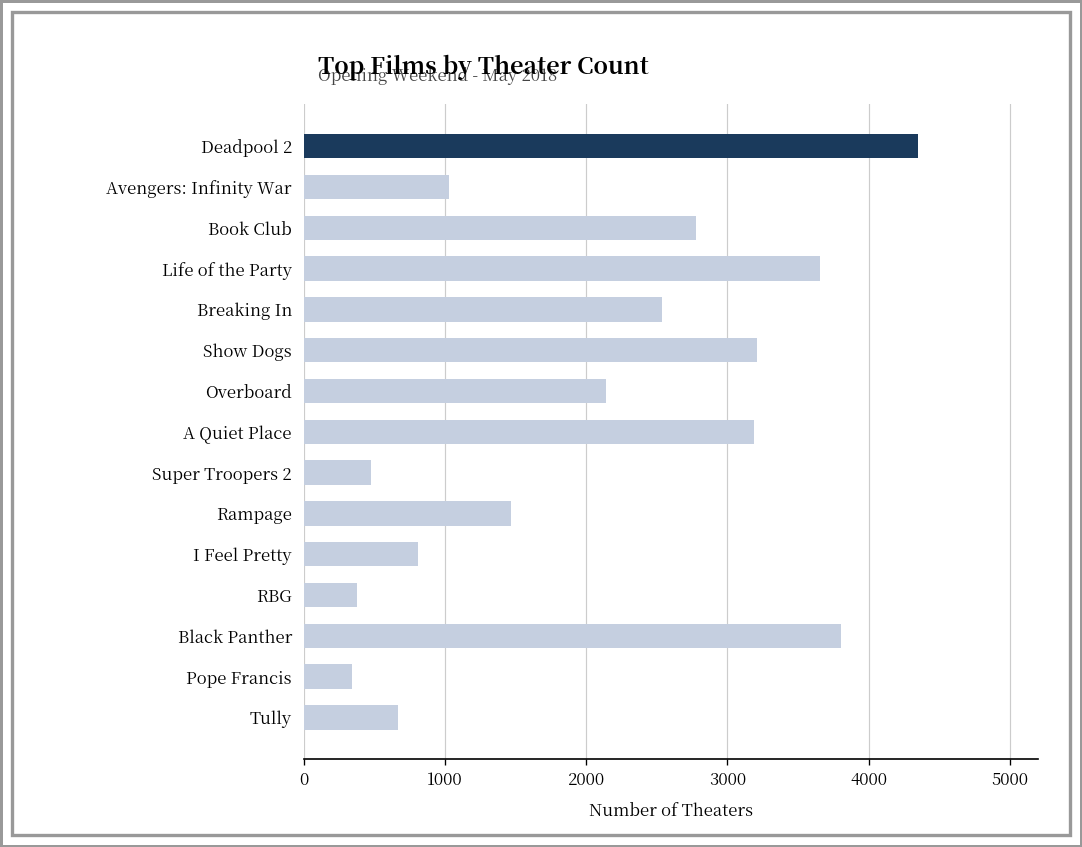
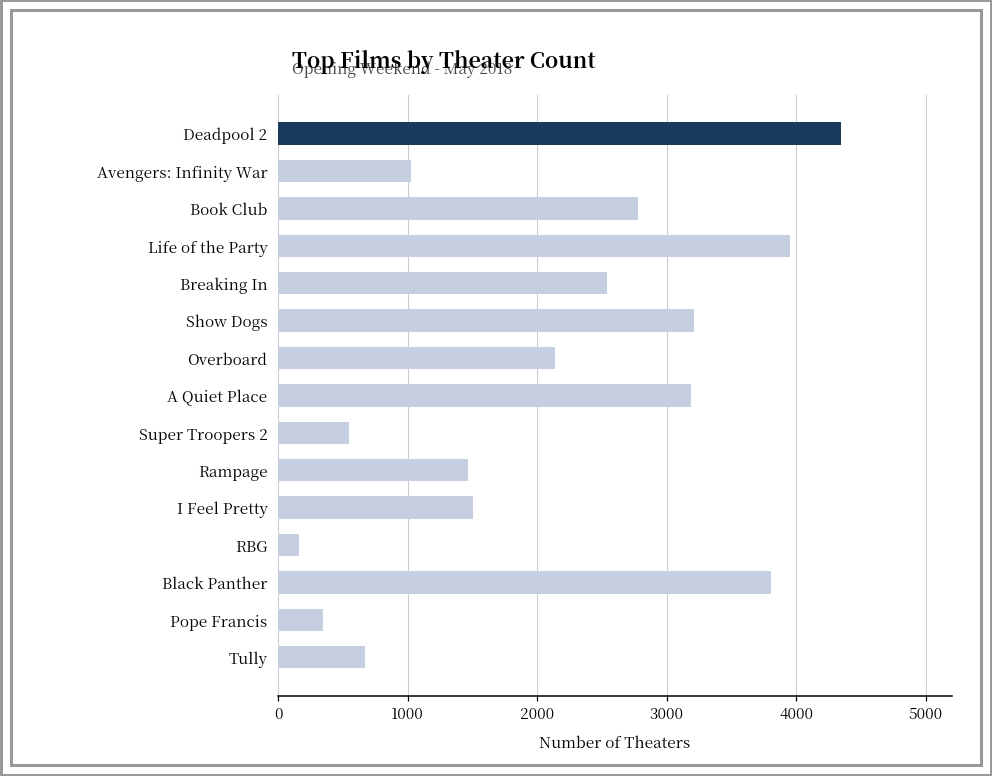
Life of the Party: 3660 -> 3950
Super Troopers 2: 480 -> 550
I Feel Pretty: 810 -> 1510
RBG: 380 -> 160
